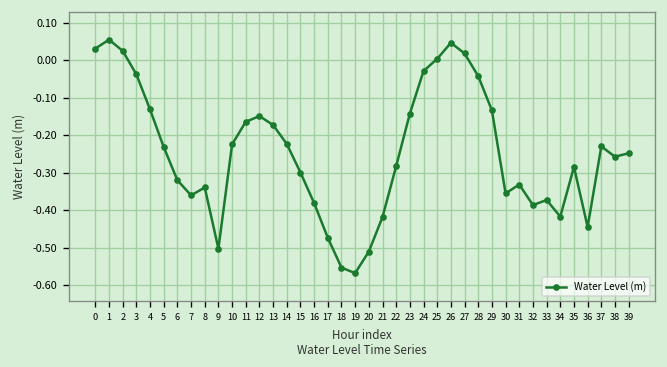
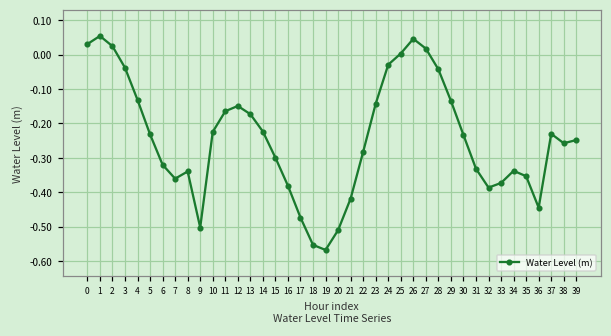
30: -0.36 -> -0.23
34: -0.42 -> -0.34
35: -0.28 -> -0.35
